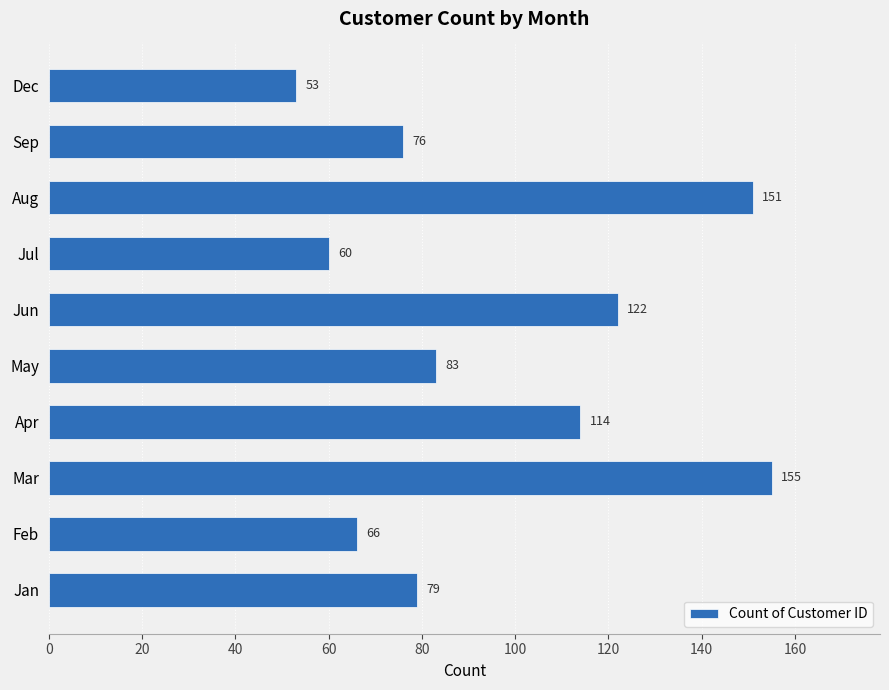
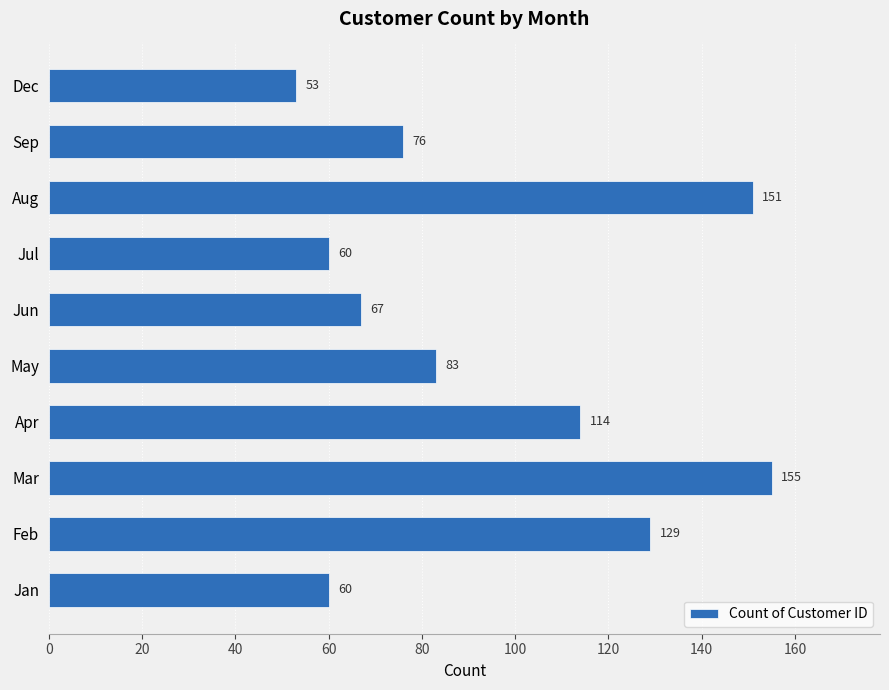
Jun: 122 -> 67
Feb: 66 -> 129
Jan: 79 -> 60
